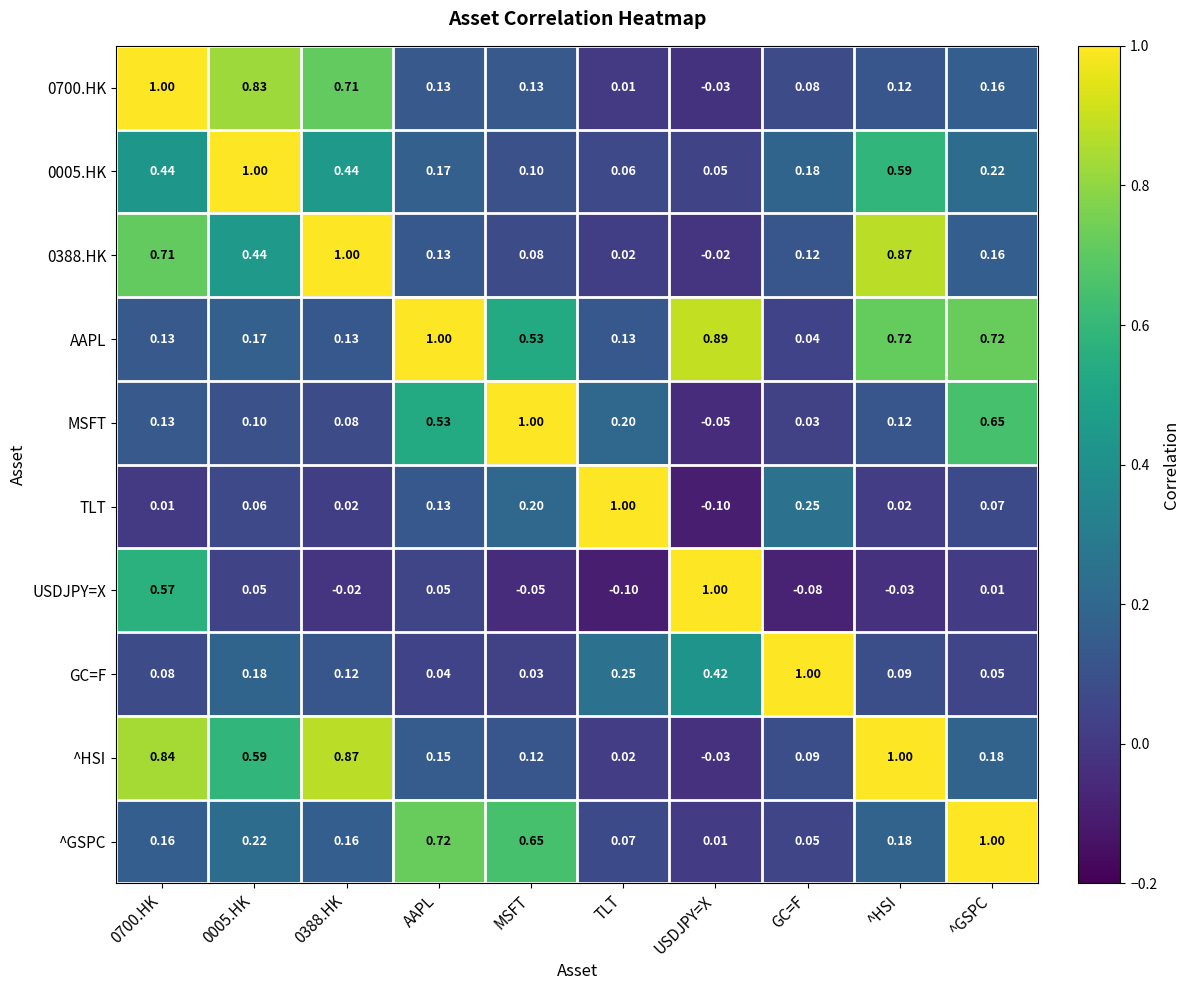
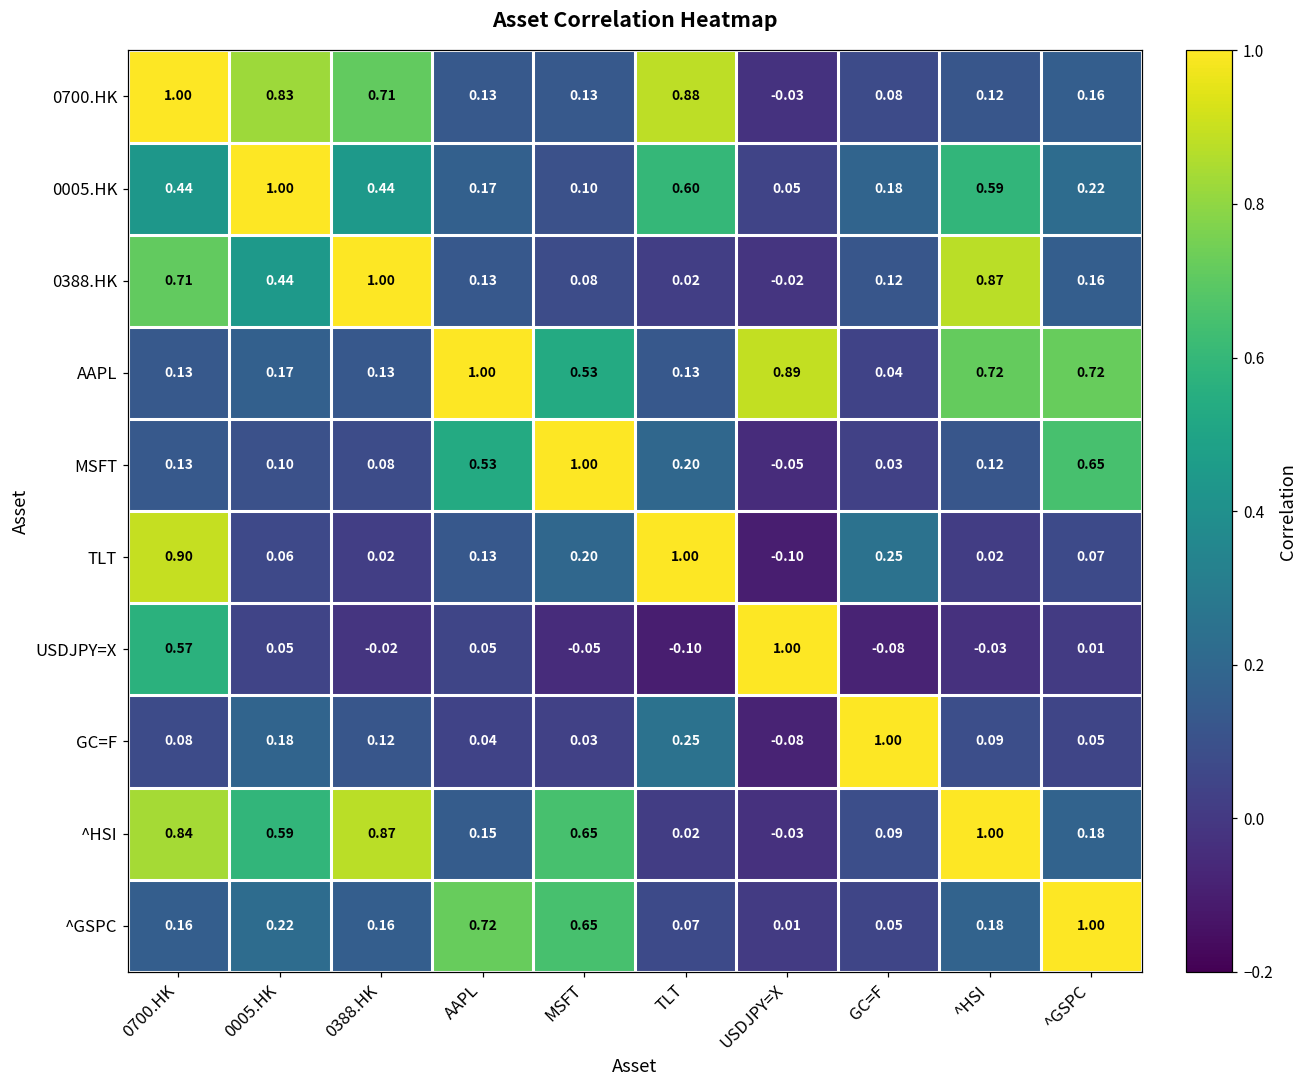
0700.HK, TLT: 0.01 -> 0.88
0005.HK, TLT: 0.06 -> 0.60
TLT, 0700.HK: 0.01 -> 0.90
GC=F, USDJPY=X: 0.42 -> -0.08
^HSI, MSFT: 0.12 -> 0.65
